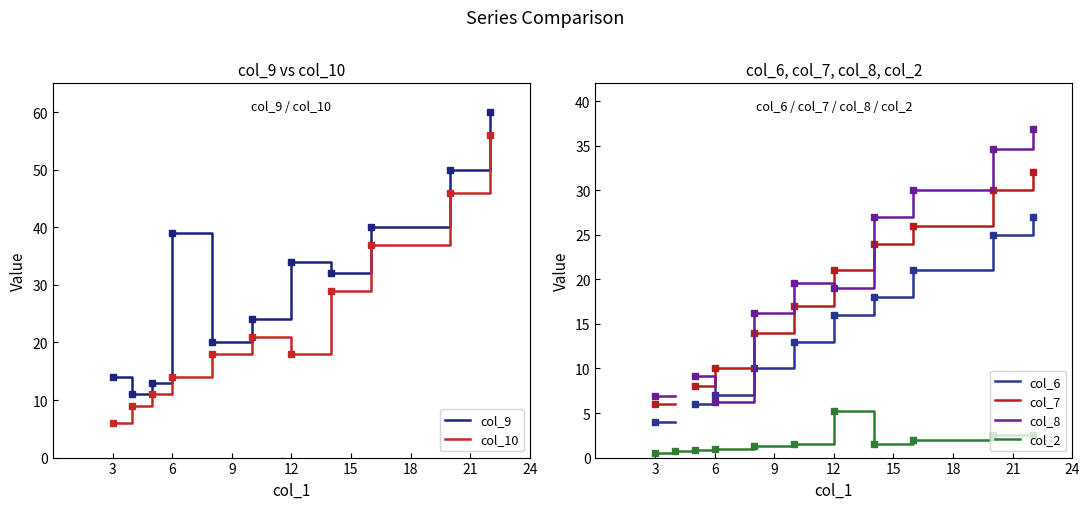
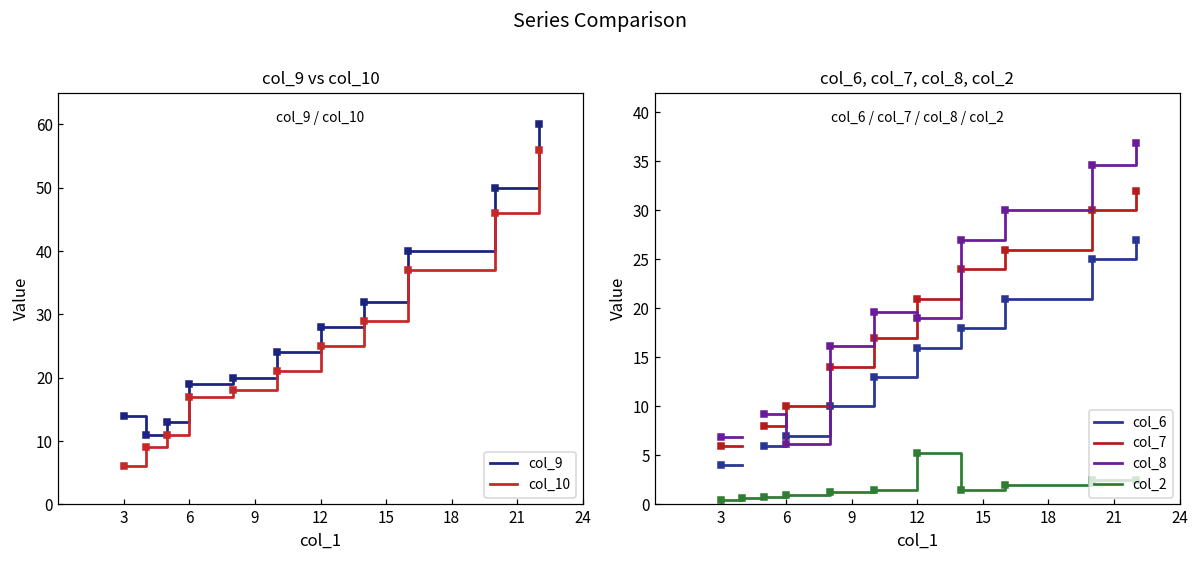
col_9 vs col_10, col_9, 6: 39 -> 19
col_9 vs col_10, col_10, 6: 14 -> 17
col_9 vs col_10, col_9, 12: 34 -> 28
col_9 vs col_10, col_10, 12: 18 -> 25
